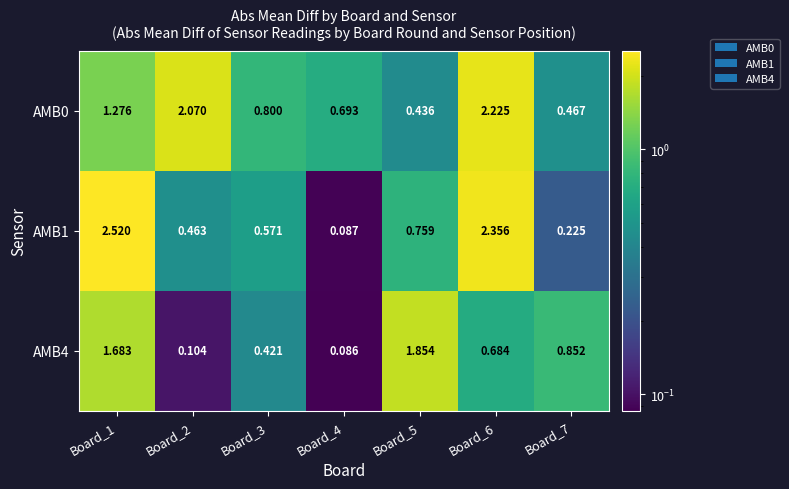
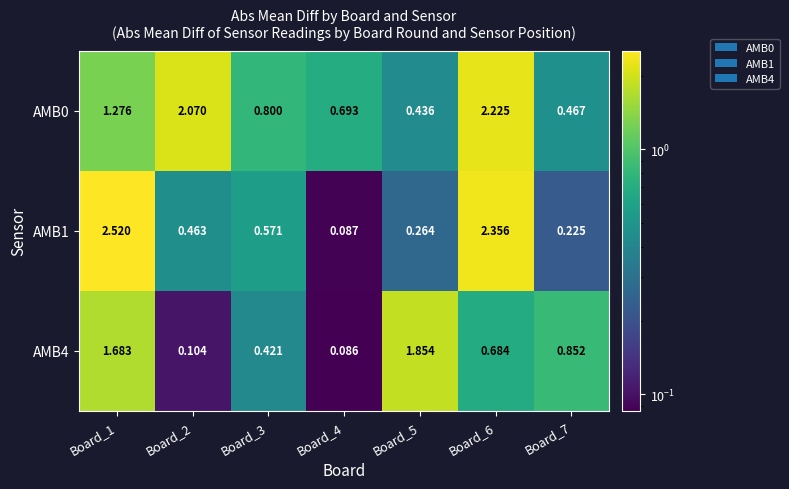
AMB1, Board_5: 0.759 -> 0.264
